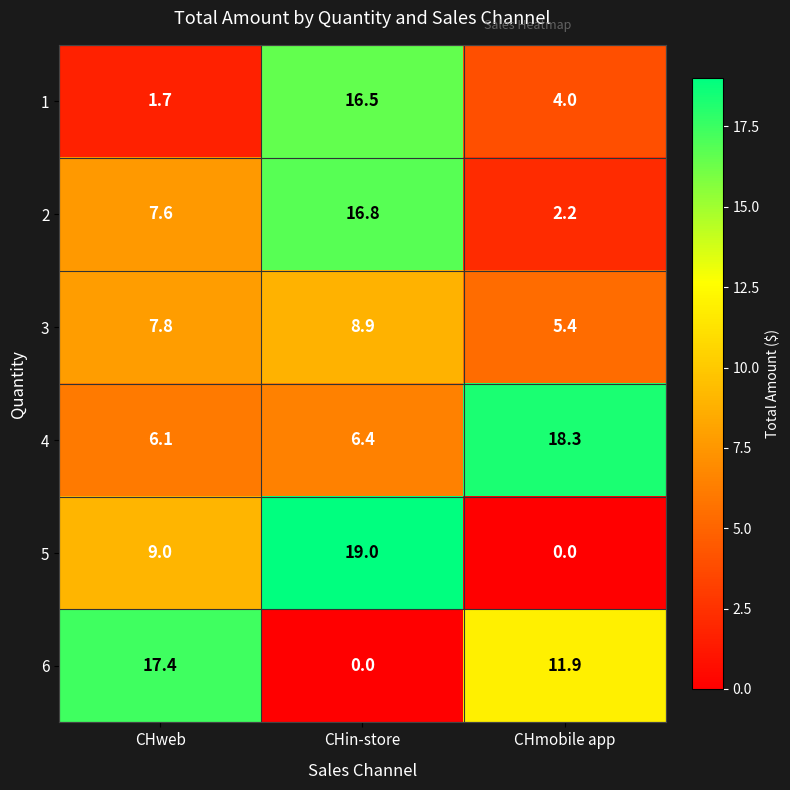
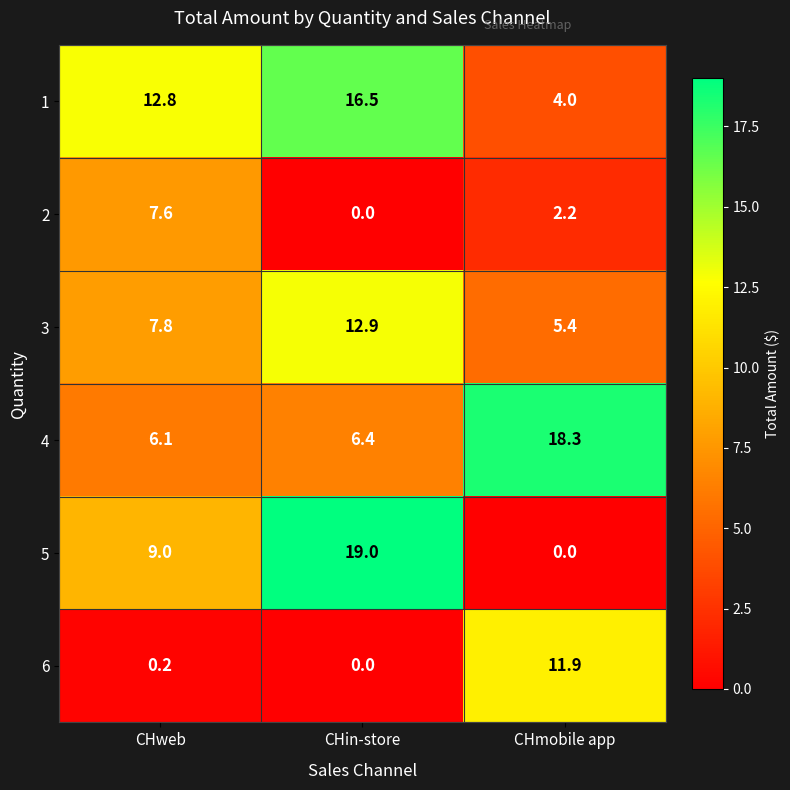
1, CHweb: 1.7 -> 12.8
2, CHin-store: 16.8 -> 0.0
3, CHin-store: 8.9 -> 12.9
6, CHweb: 17.4 -> 0.2
